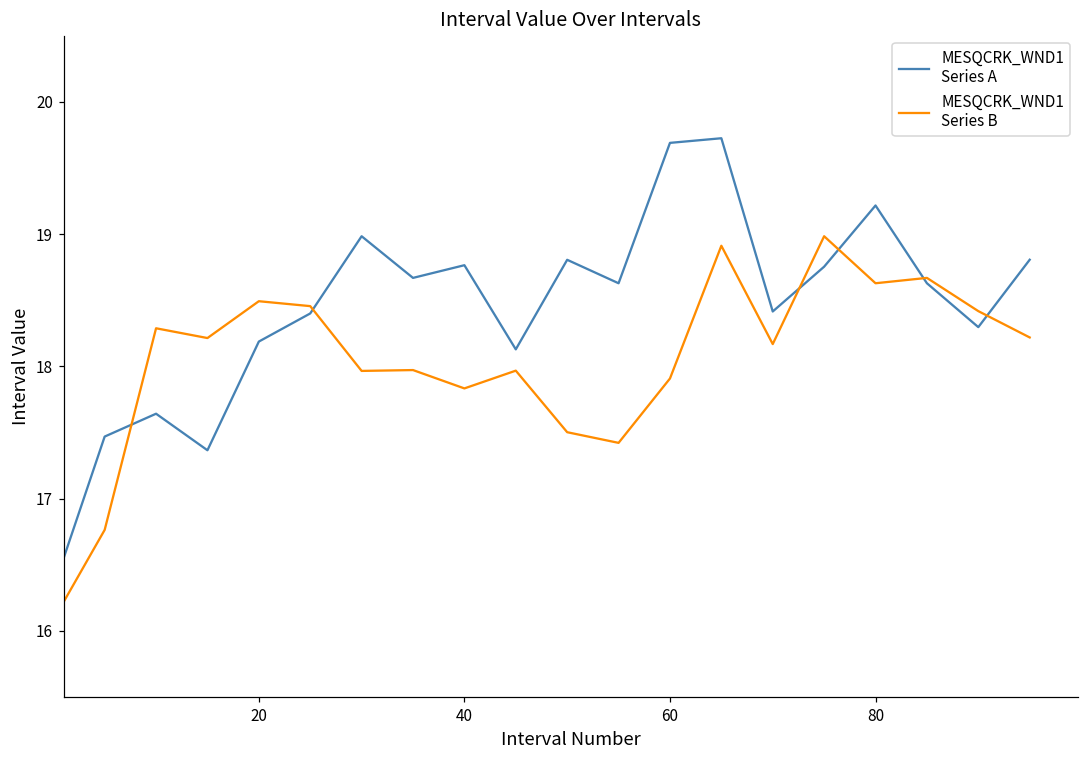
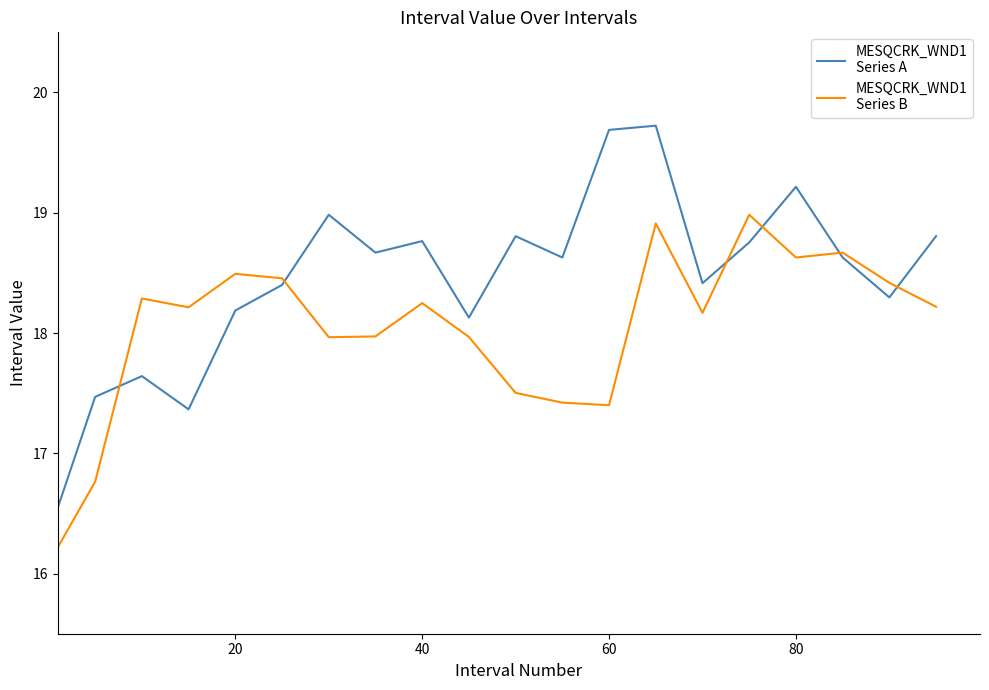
MESQCRK_WND1 Series B, 40: 17.83 -> 18.25
MESQCRK_WND1 Series B, 60: 17.91 -> 17.40
